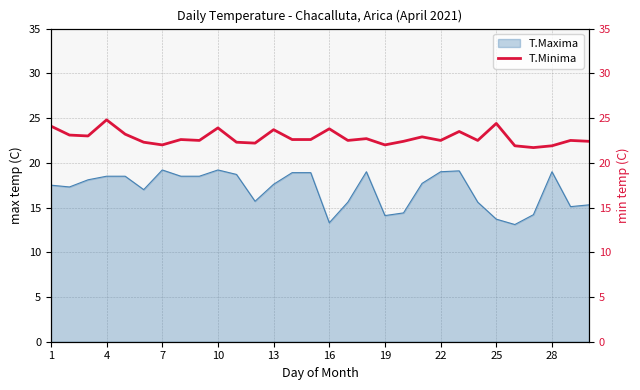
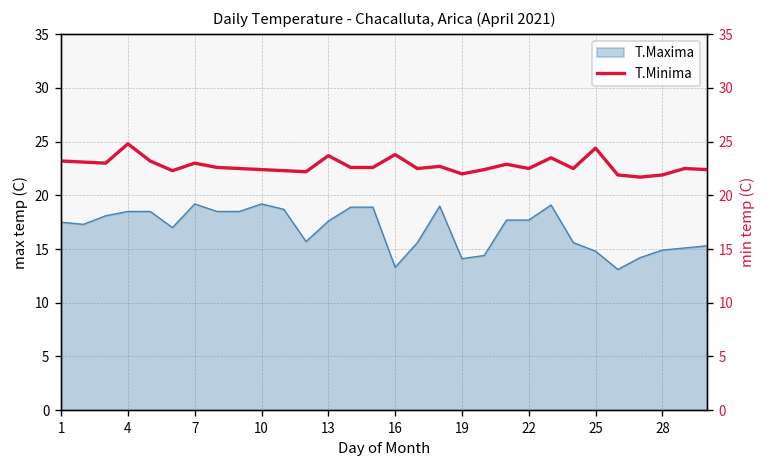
T.Maxima, 22: 19 -> 18
T.Maxima, 25: 14 -> 15
T.Maxima, 28: 19 -> 15
T.Minima, 1: 24 -> 23
T.Minima, 7: 22 -> 23
T.Minima, 10: 24 -> 22
